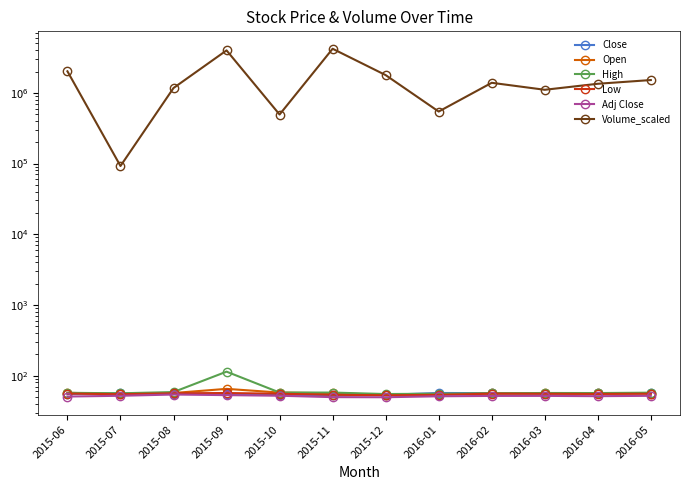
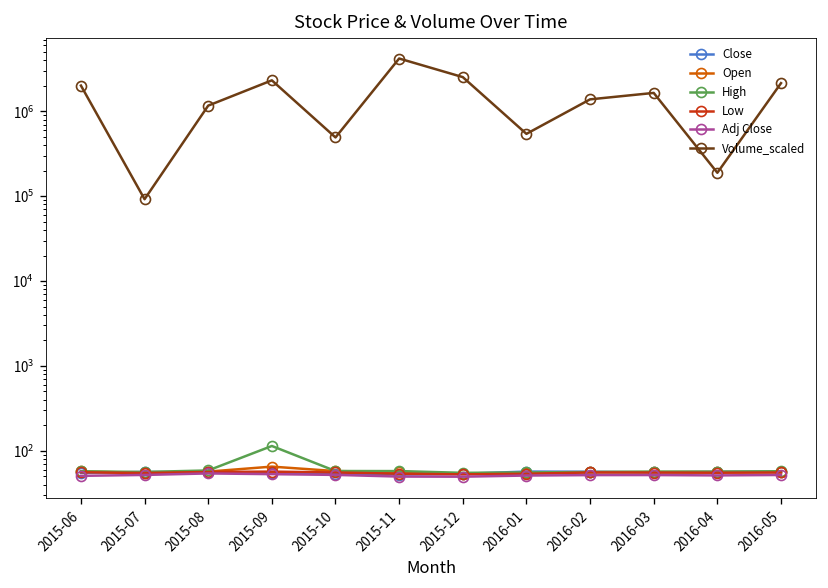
Volume_scaled, 2015-09: 4000000 -> 2300000
Volume_scaled, 2015-12: 1800000 -> 2500000
Volume_scaled, 2016-03: 1100000 -> 1700000
Volume_scaled, 2016-04: 1300000 -> 190000
Volume_scaled, 2016-05: 1500000 -> 2200000
